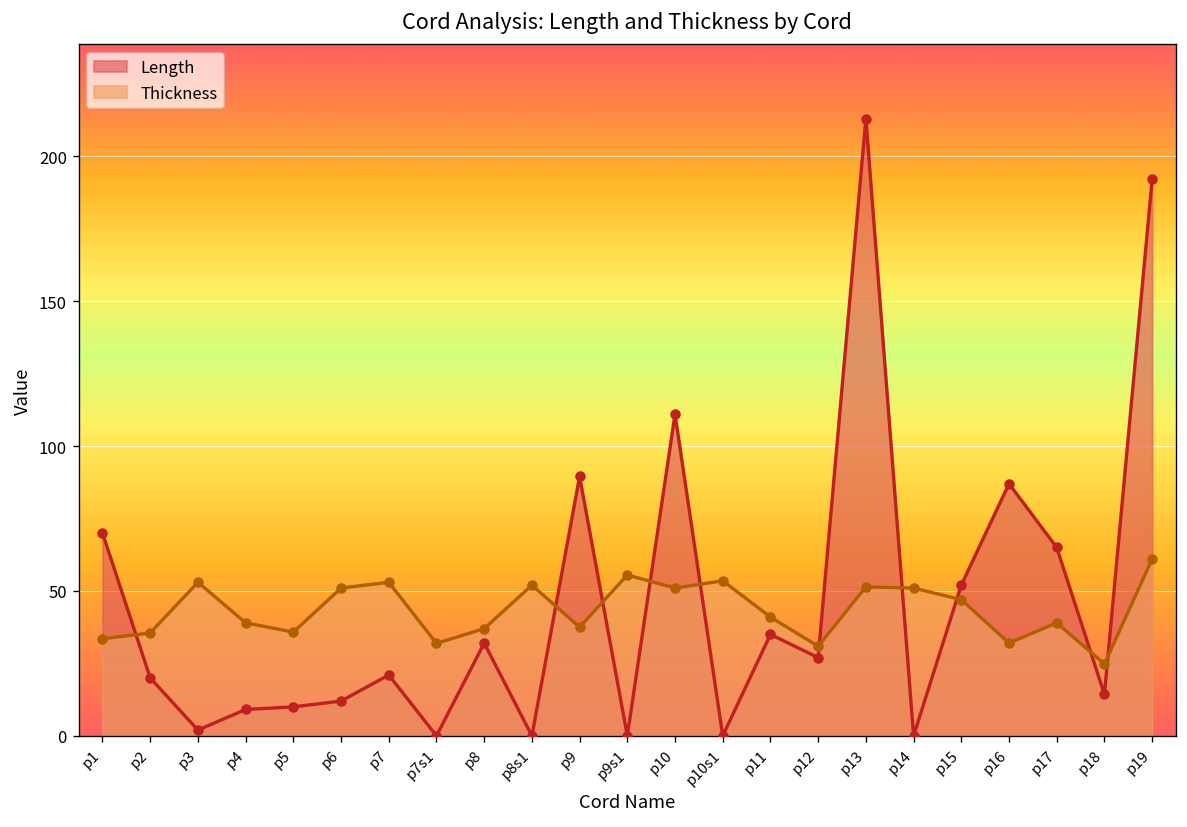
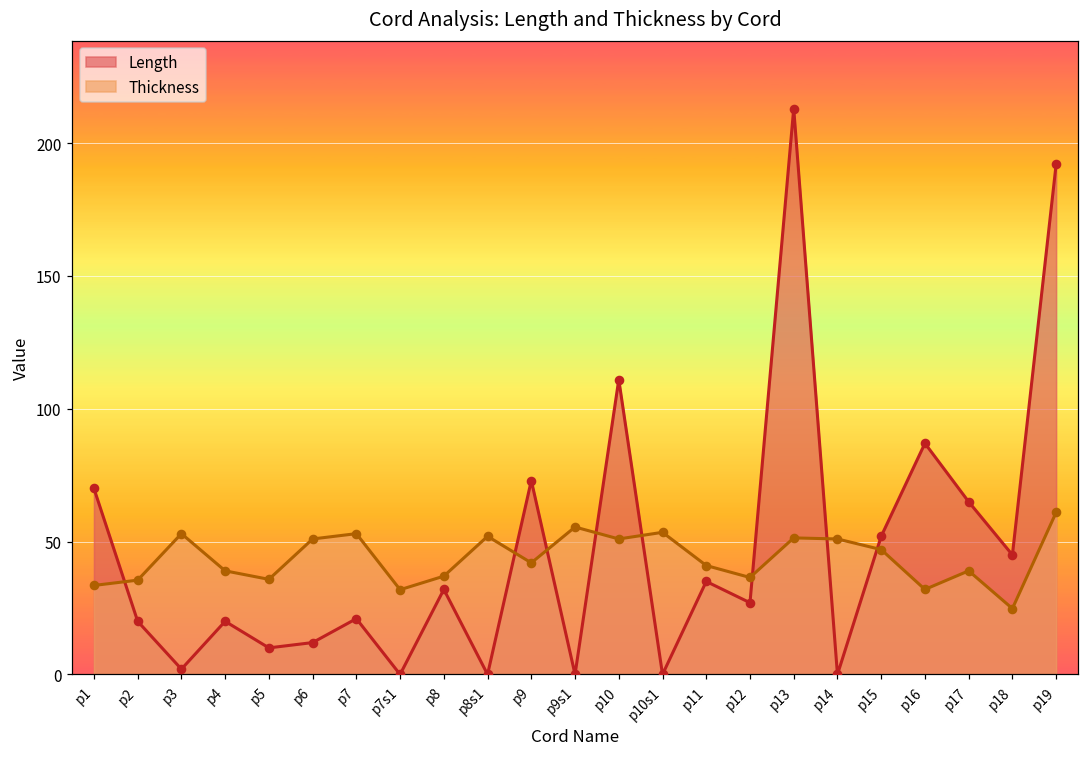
Length, p4: 9 -> 20
Length, p9: 90 -> 73
Thickness, p9: 38 -> 42
Thickness, p12: 31 -> 37
Length, p18: 14 -> 45
